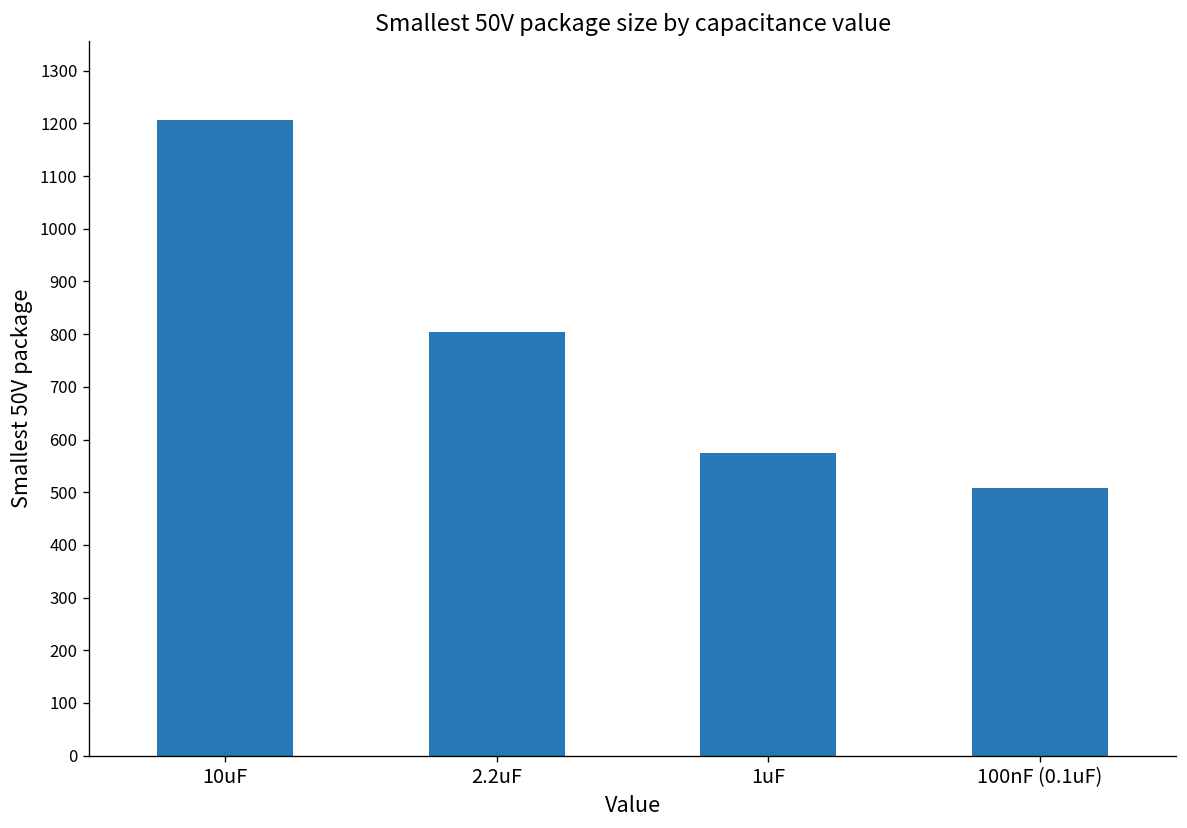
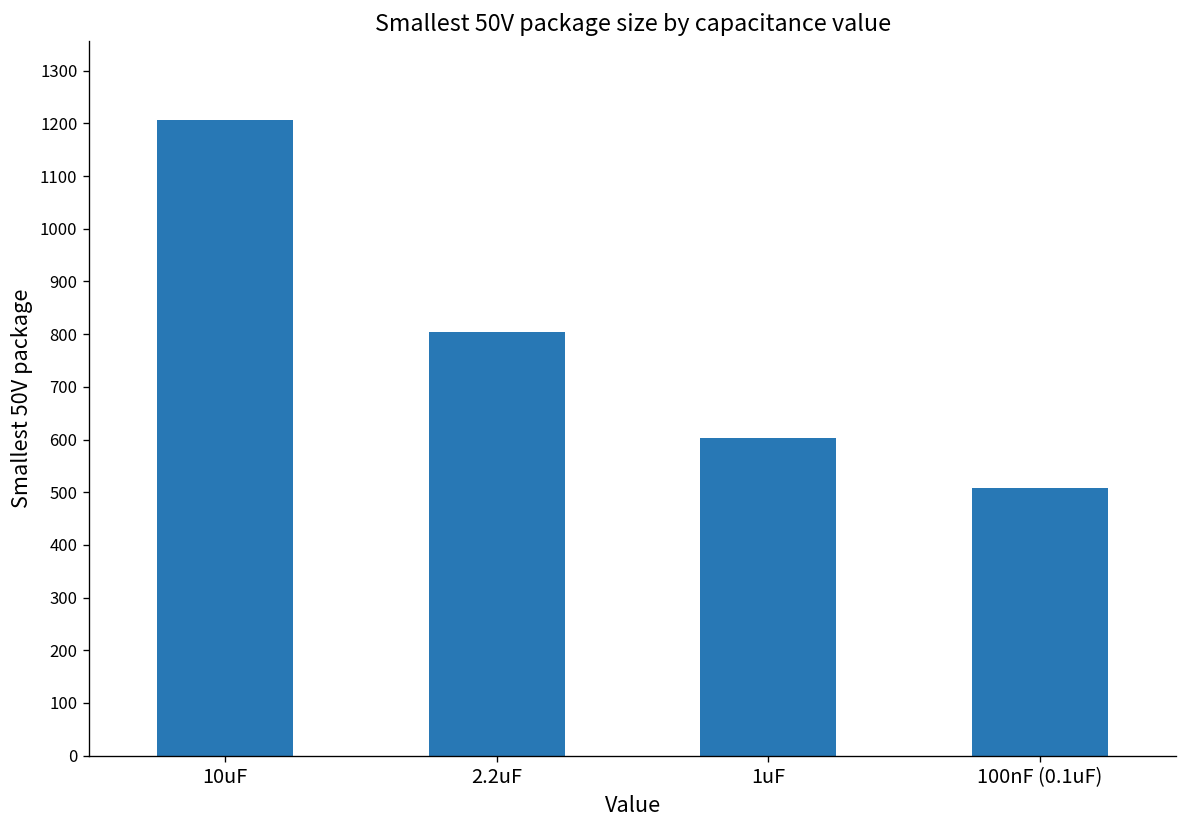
1uF: 580 -> 600
